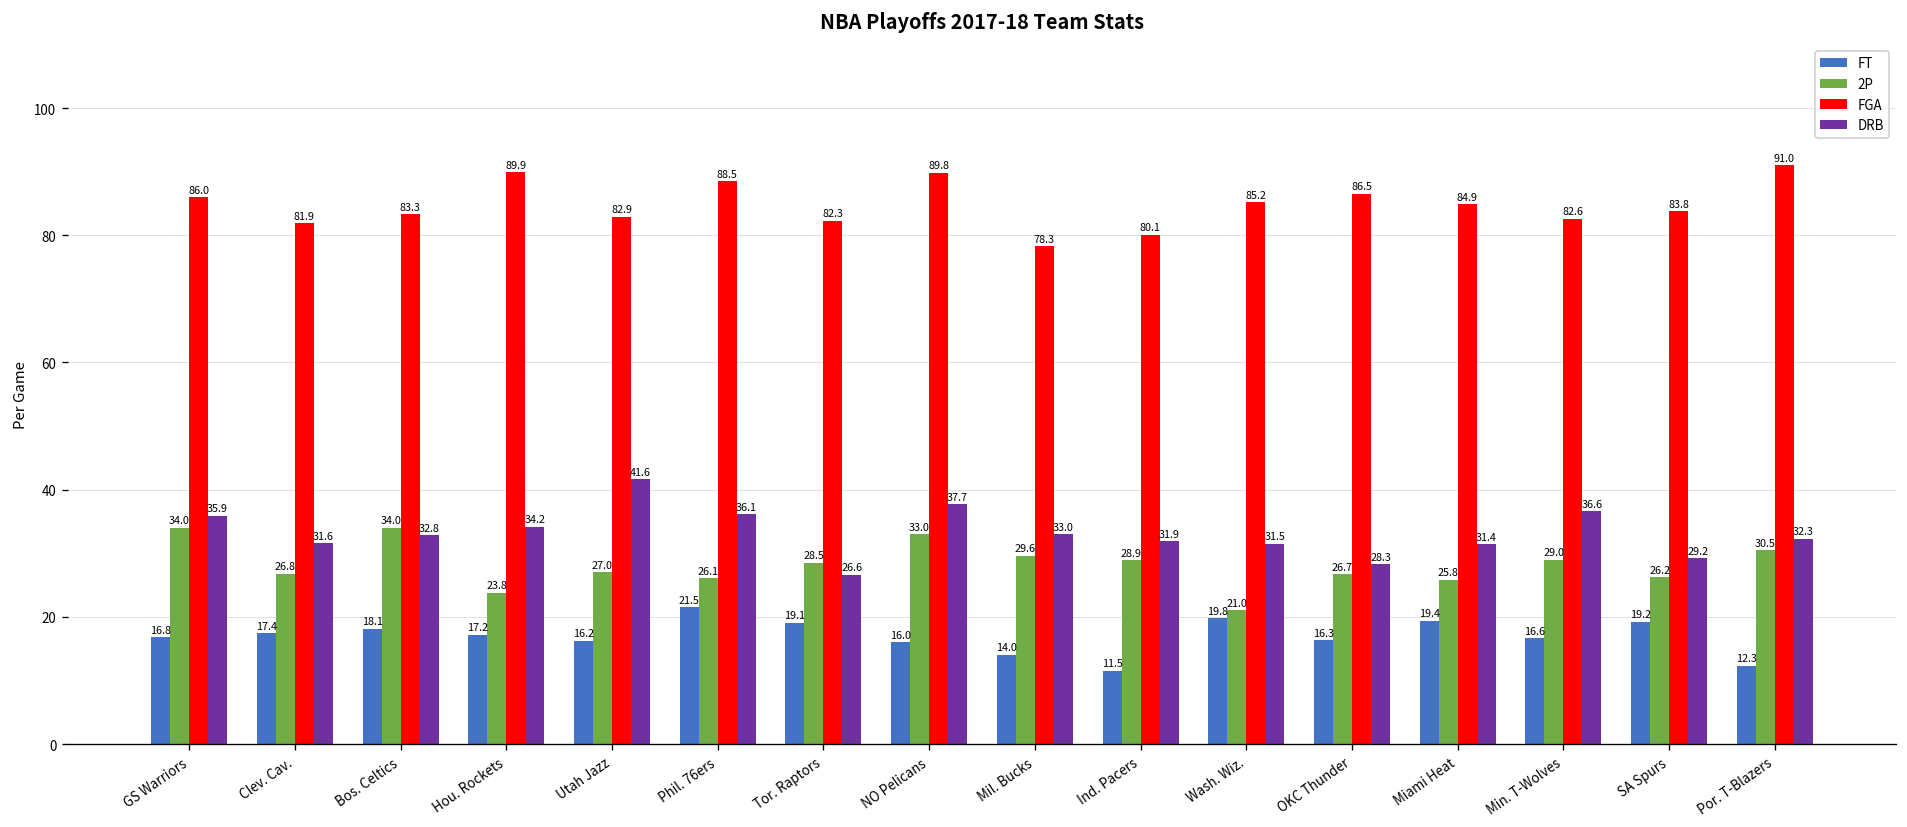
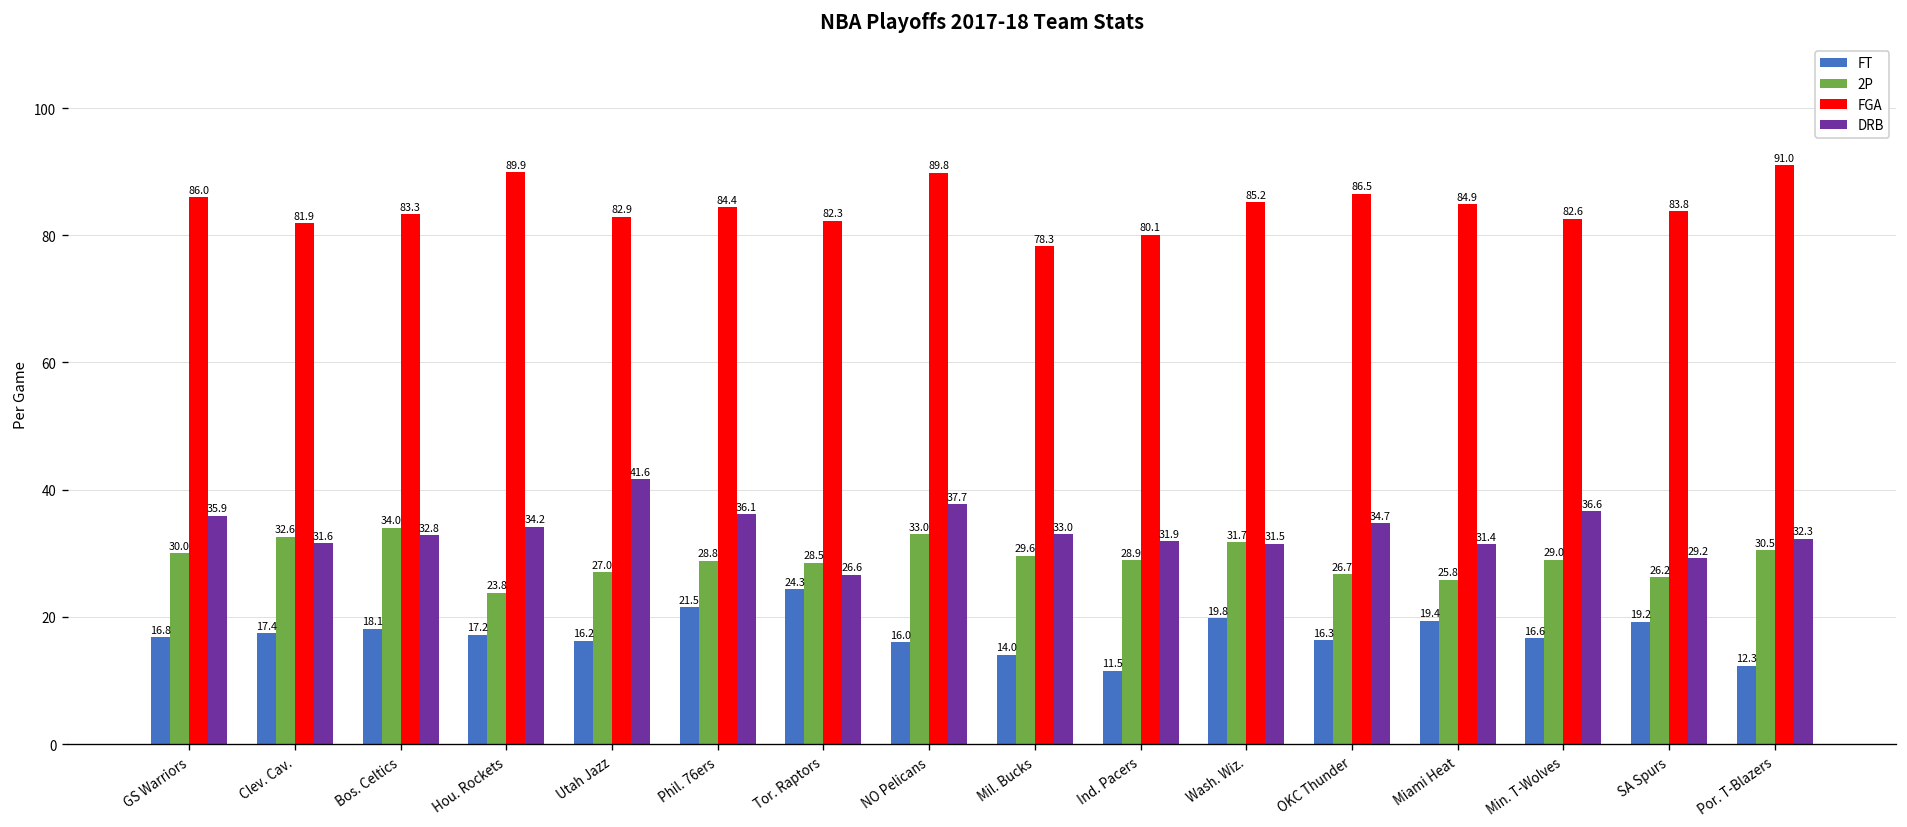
2P, GS Warriors: 34.0 -> 30.0
2P, Clev. Cav.: 26.8 -> 32.6
2P, Phil. 76ers: 26.1 -> 28.8
FGA, Phil. 76ers: 88.5 -> 84.4
FT, Tor. Raptors: 19.1 -> 24.3
2P, Wash. Wiz.: 21.0 -> 31.7
DRB, OKC Thunder: 28.3 -> 34.7
